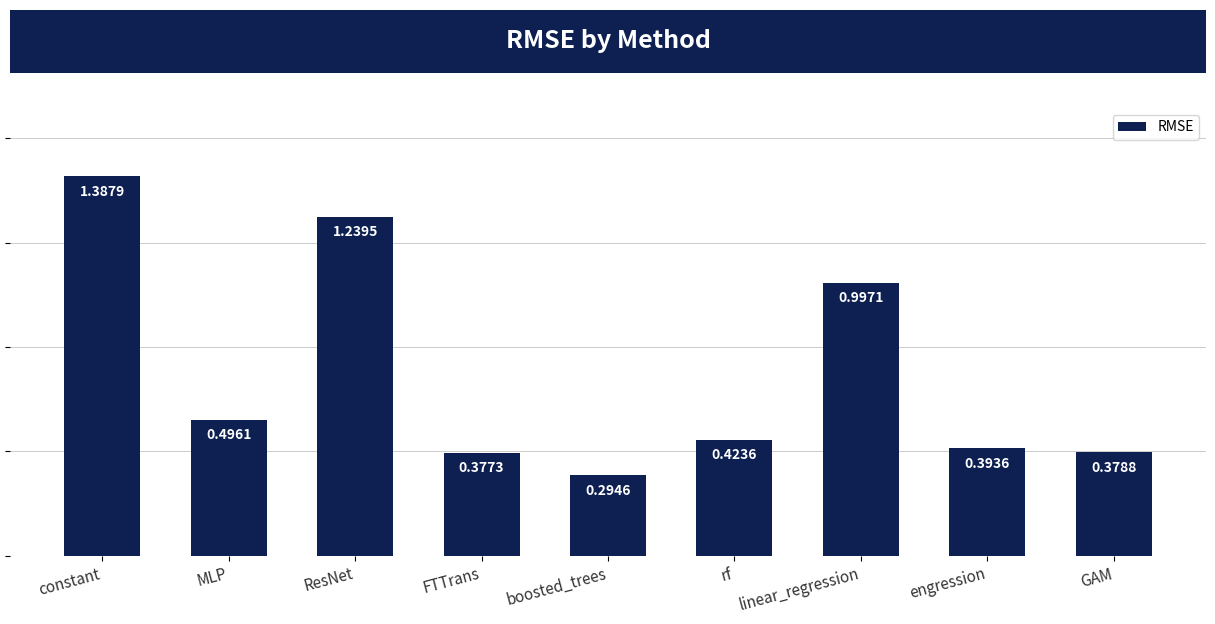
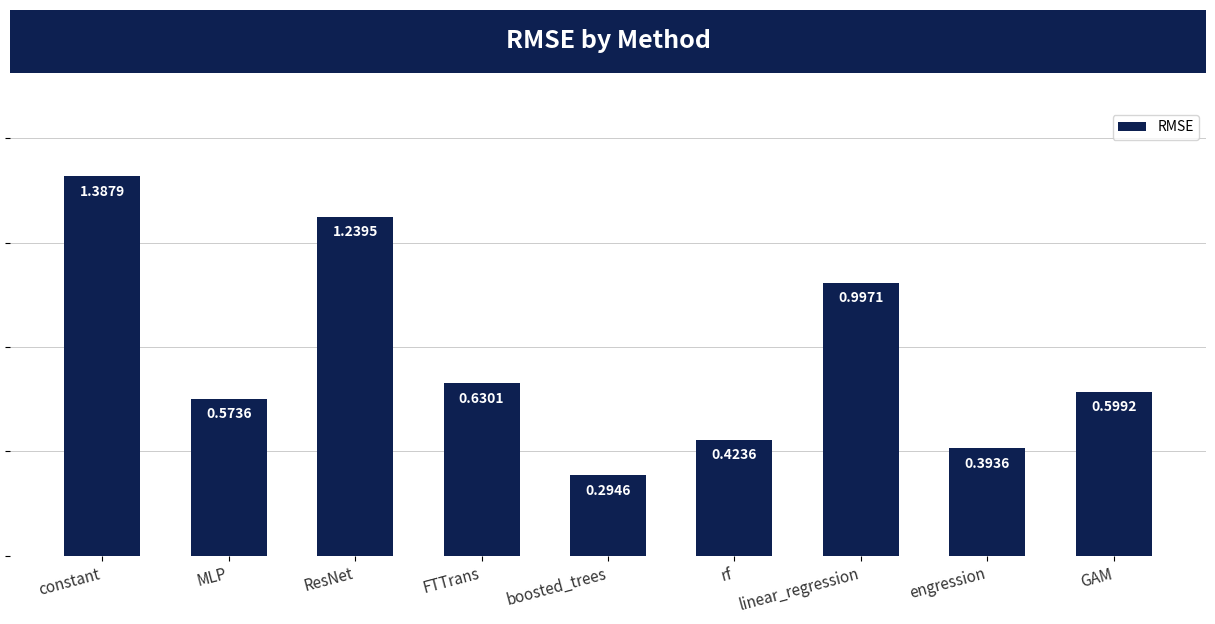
MLP: 0.4961 -> 0.5736
FTTrans: 0.3773 -> 0.6301
GAM: 0.3788 -> 0.5992
